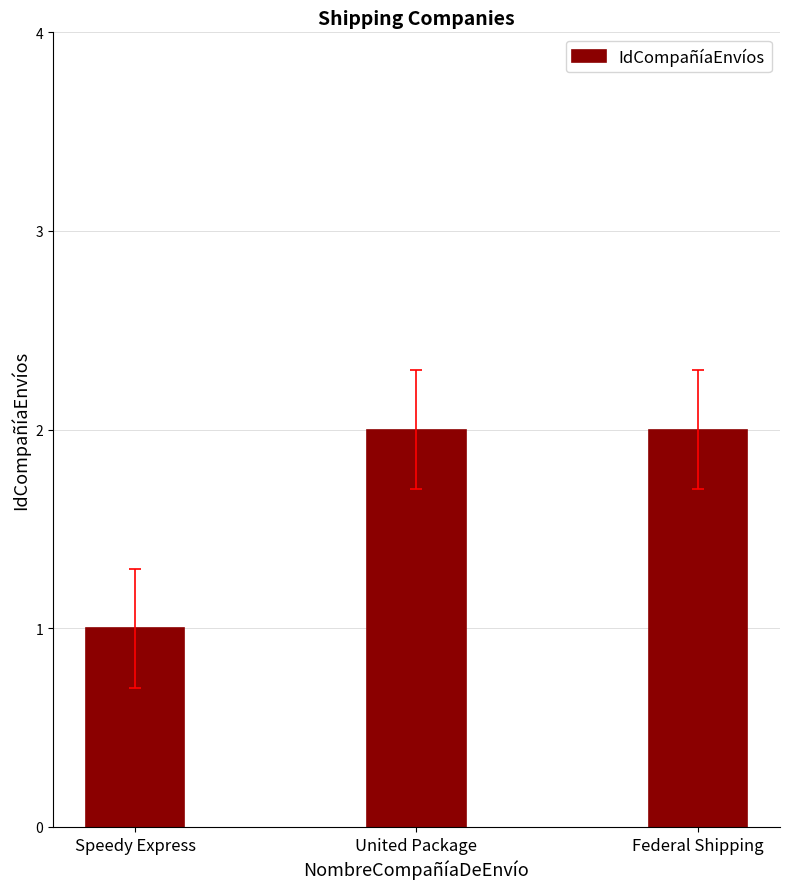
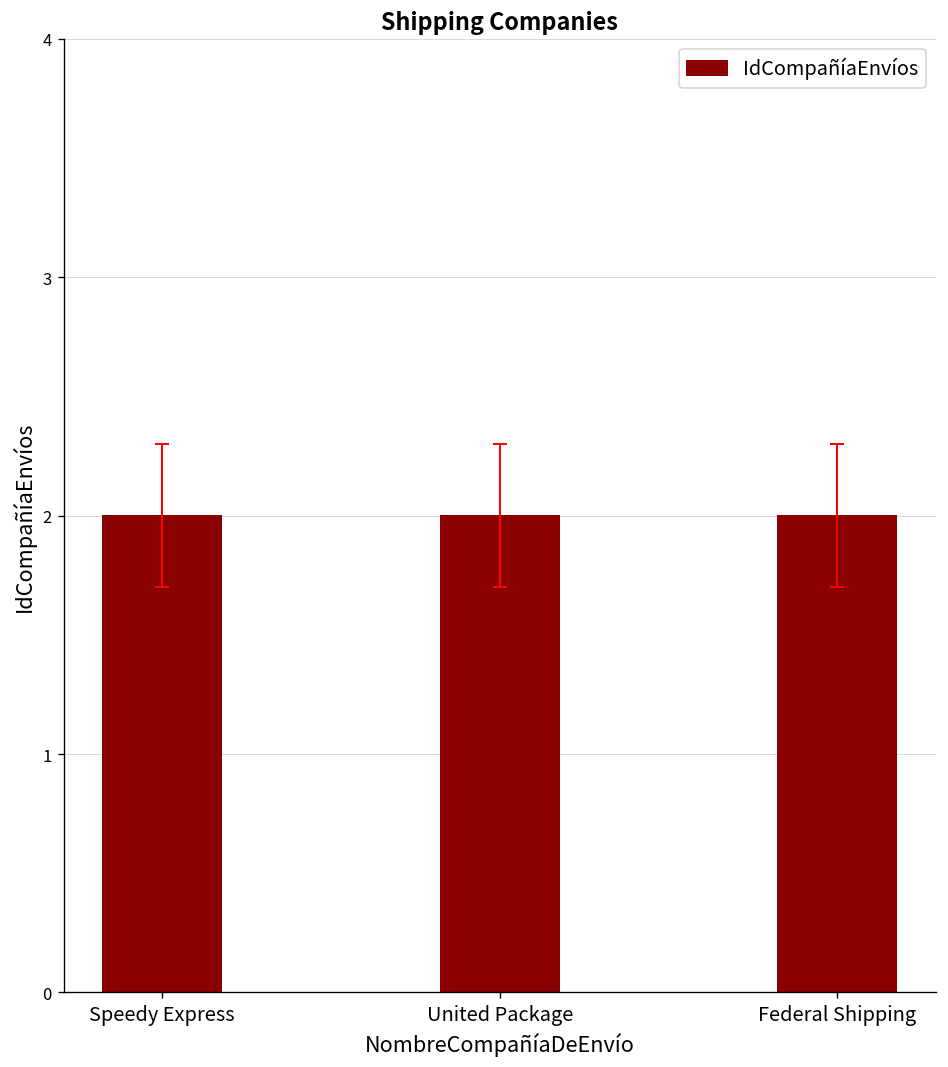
IdCompañíaEnvíos, Speedy Express: 1 -> 2
